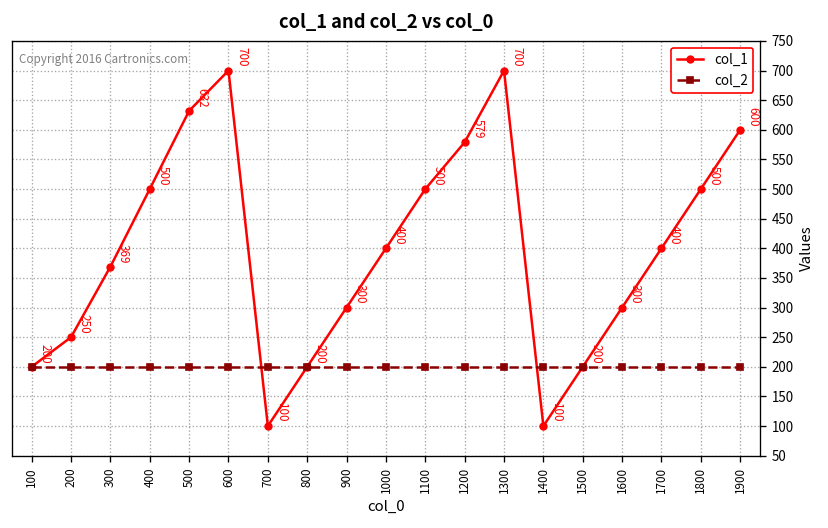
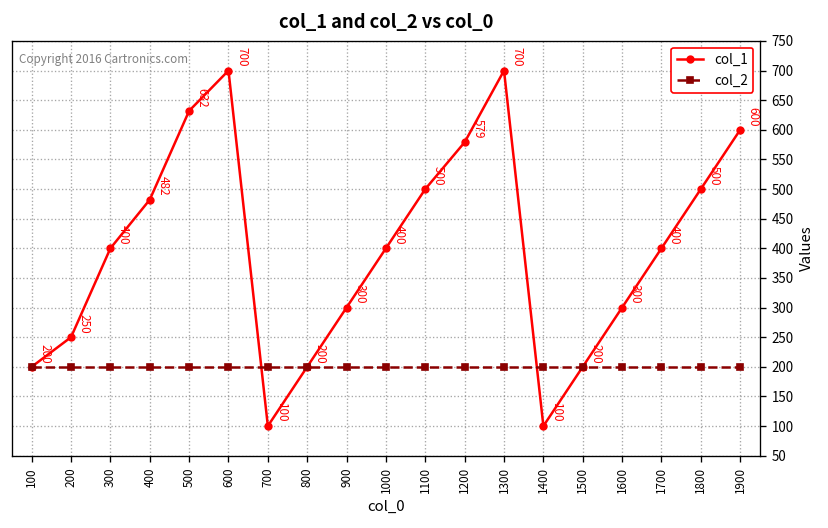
col_1, 300: 369 -> 400
col_1, 400: 500 -> 482
